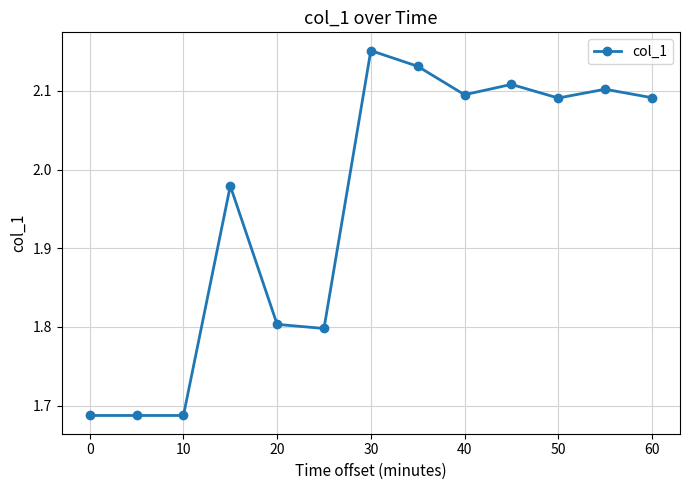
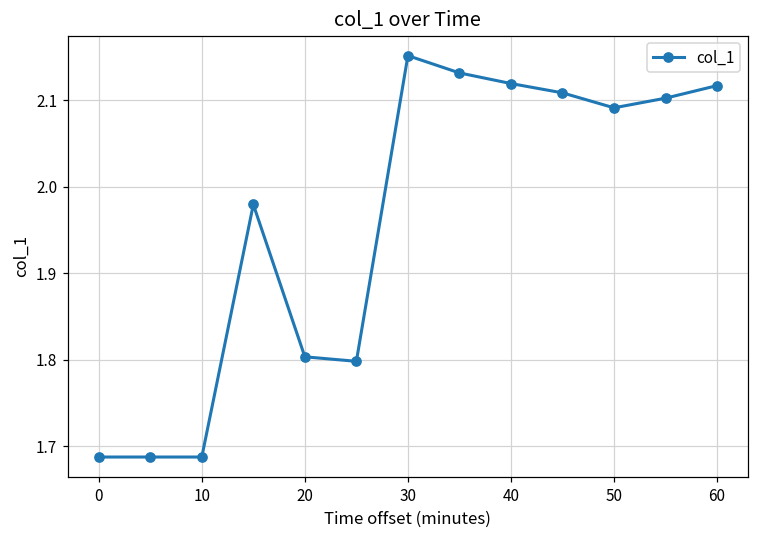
40: 2.10 -> 2.12
60: 2.09 -> 2.12
